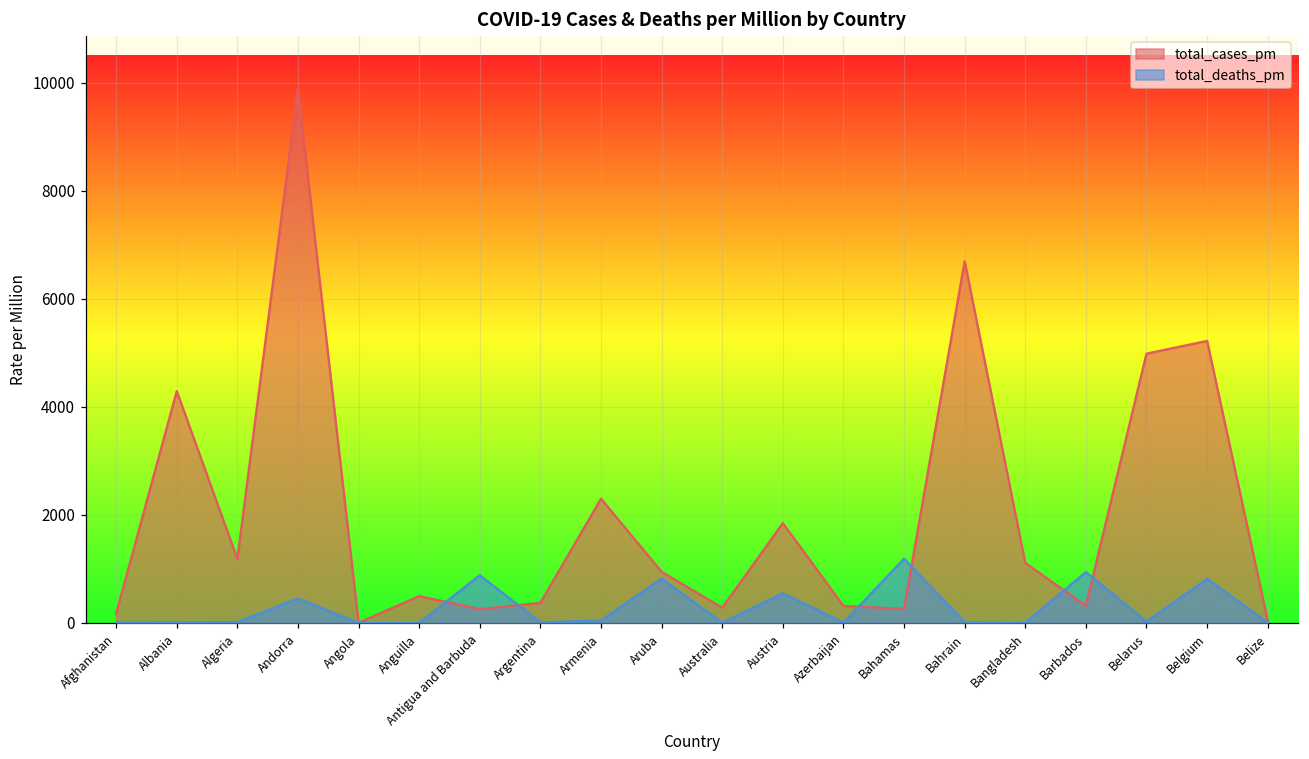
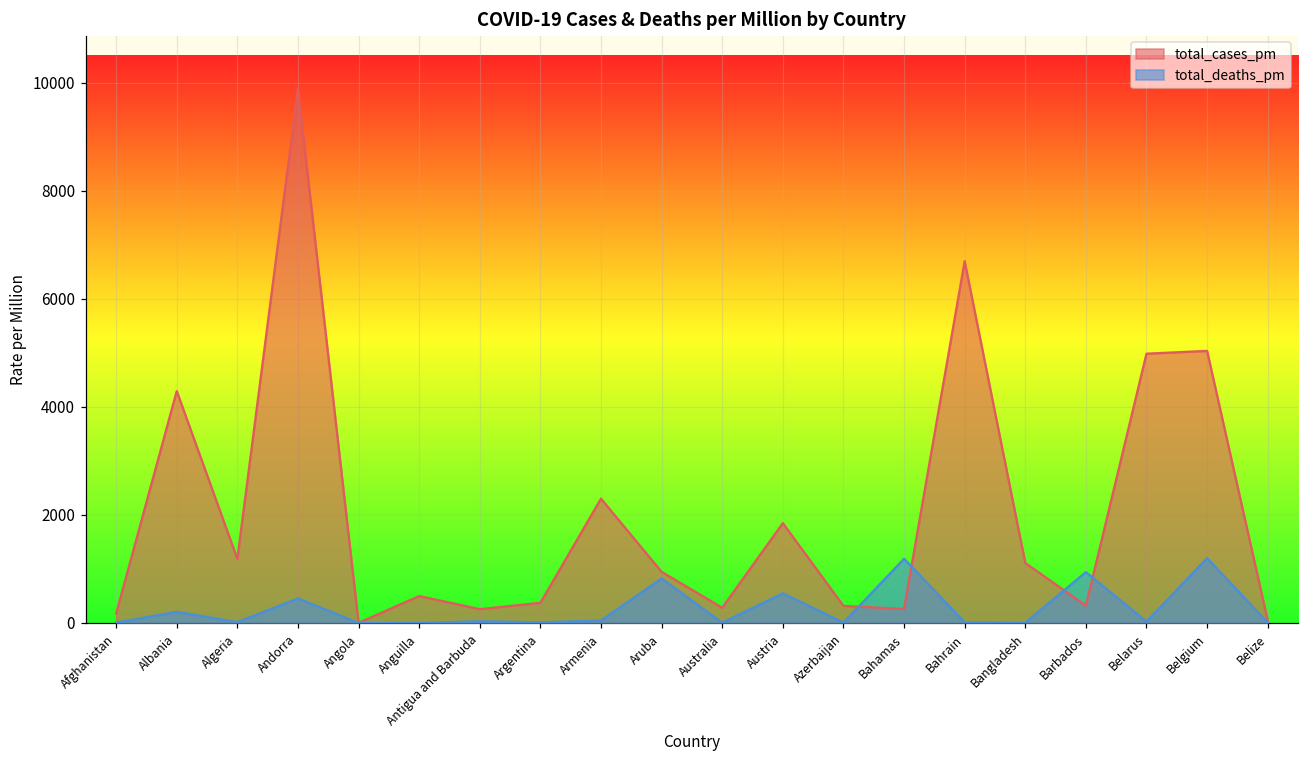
total_deaths_pm, Albania: 0 -> 200
total_deaths_pm, Antigua and Barbuda: 900 -> 0
total_cases_pm, Belgium: 5200 -> 5000
total_deaths_pm, Belgium: 800 -> 1200
